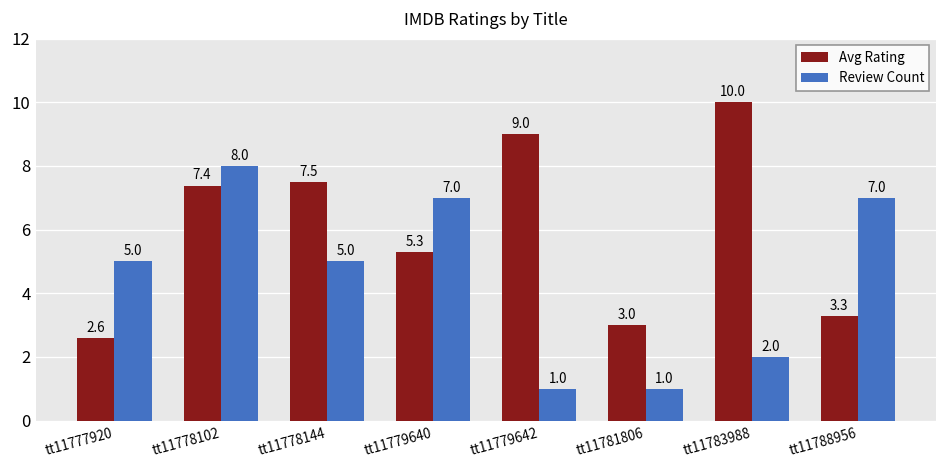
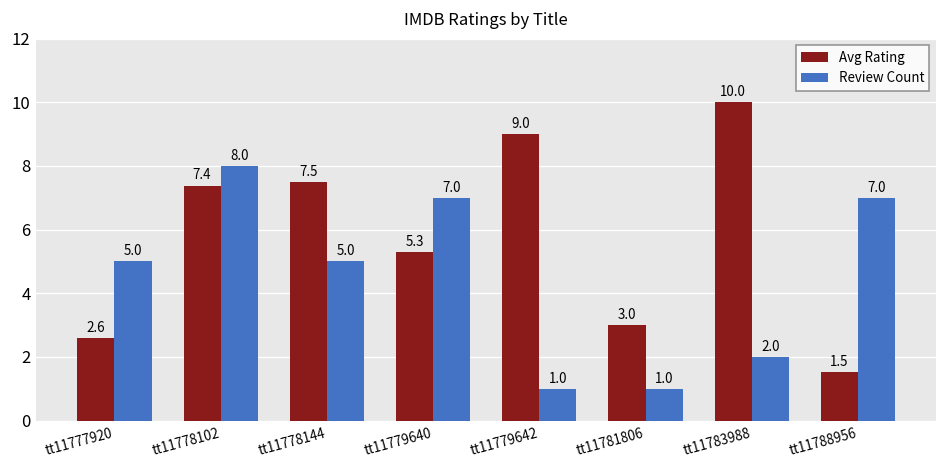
Avg Rating, tt11788956: 3.3 -> 1.5
